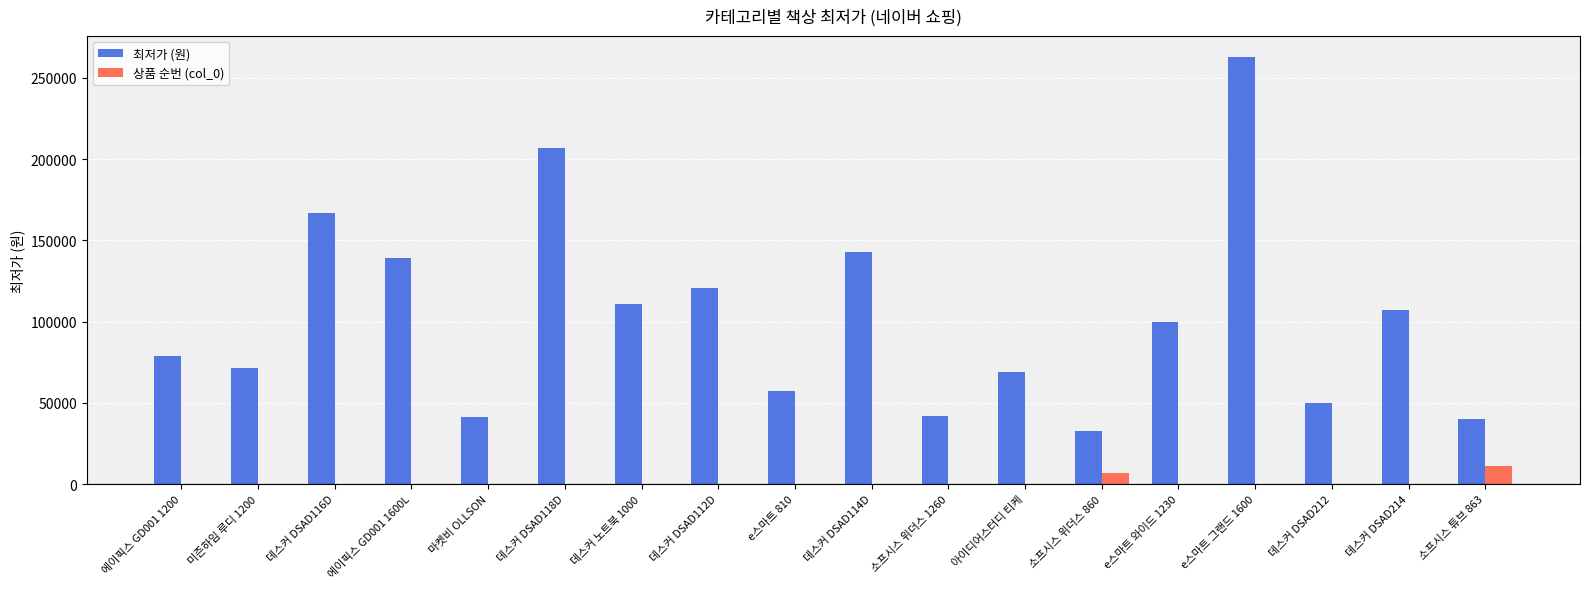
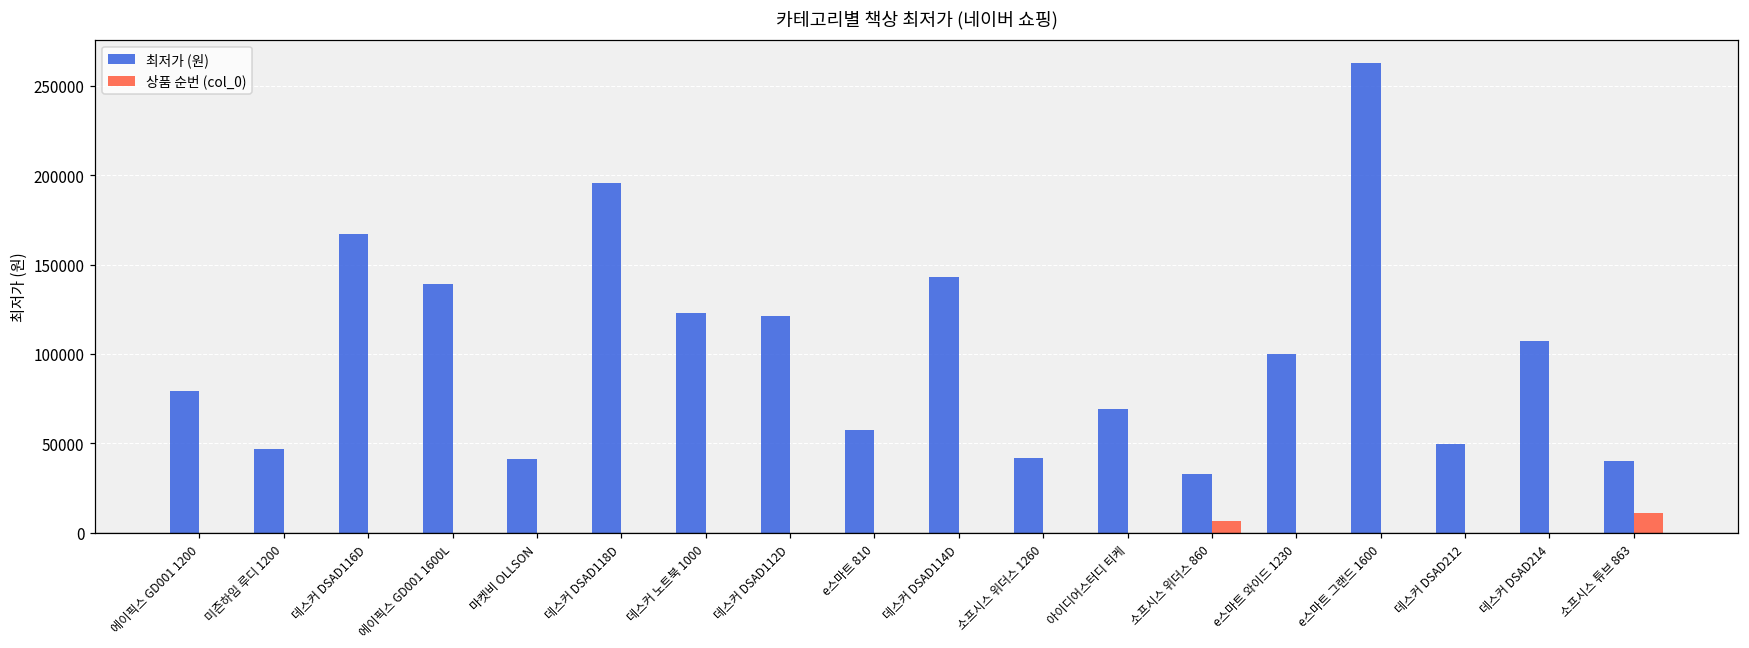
최저가 (원), 미즌하임 루디 1200: 72000 -> 47000
최저가 (원), 데스커 DSAD118D: 207000 -> 196000
최저가 (원), 데스커 노트북 1000: 111000 -> 123000
